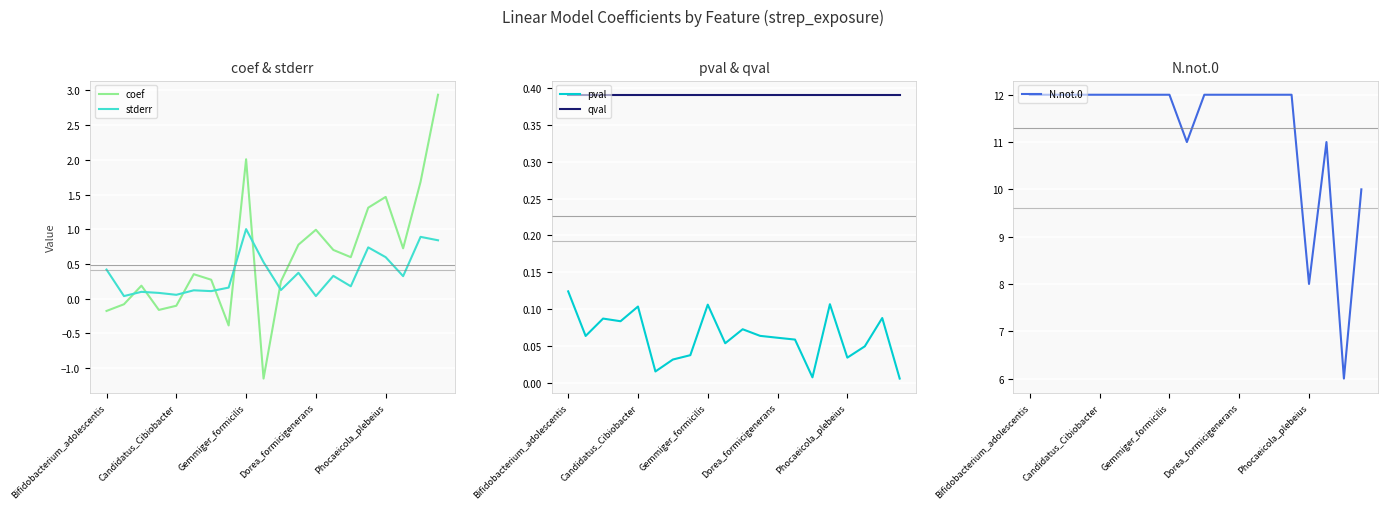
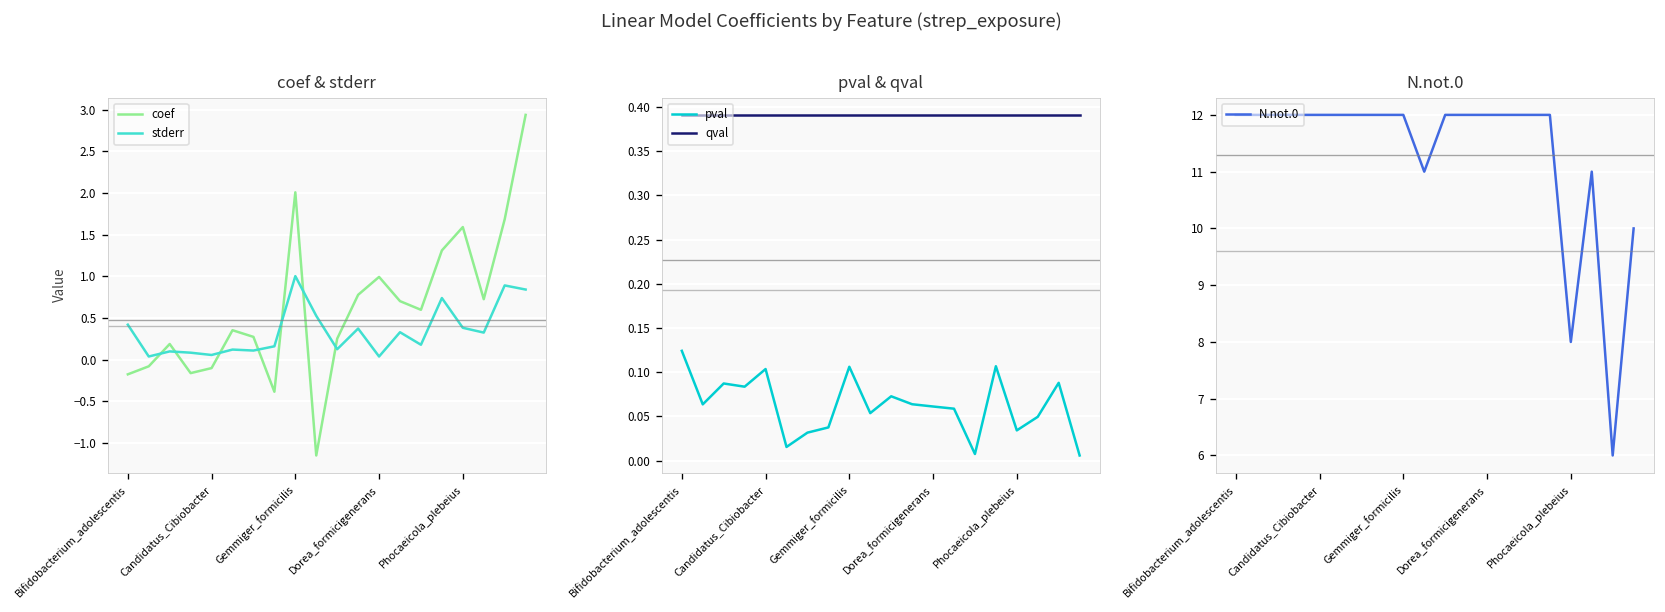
coef & stderr, coef, Phocaeicola_plebeius: 1.5 -> 1.6
coef & stderr, stderr, Phocaeicola_plebeius: 0.6 -> 0.4
